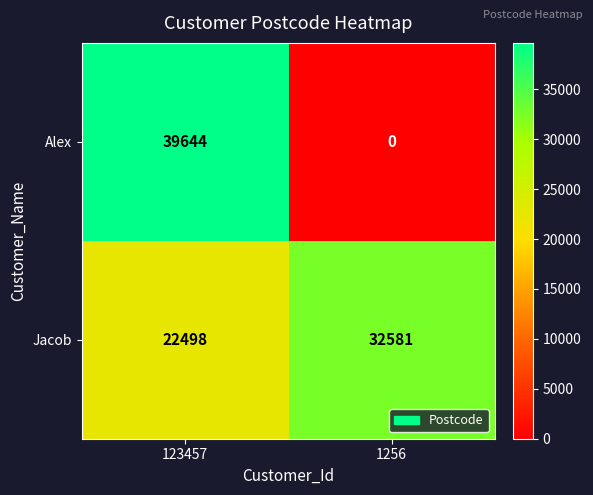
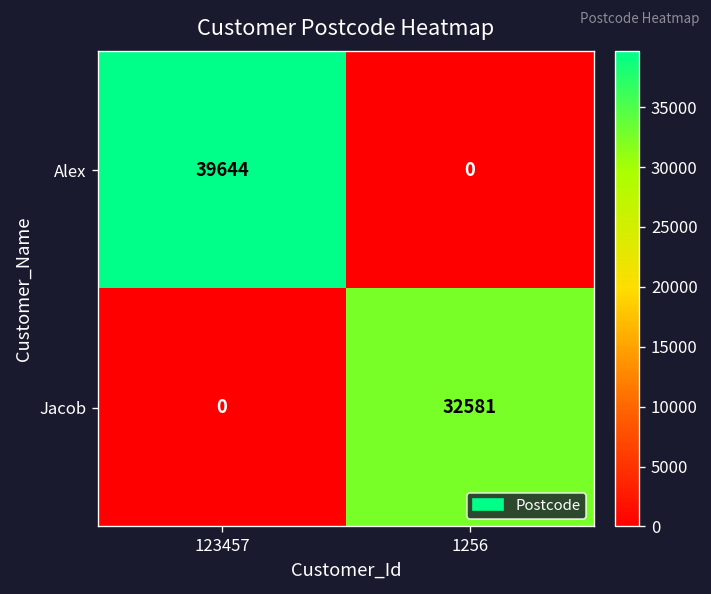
Jacob, 123457: 22498 -> 0
